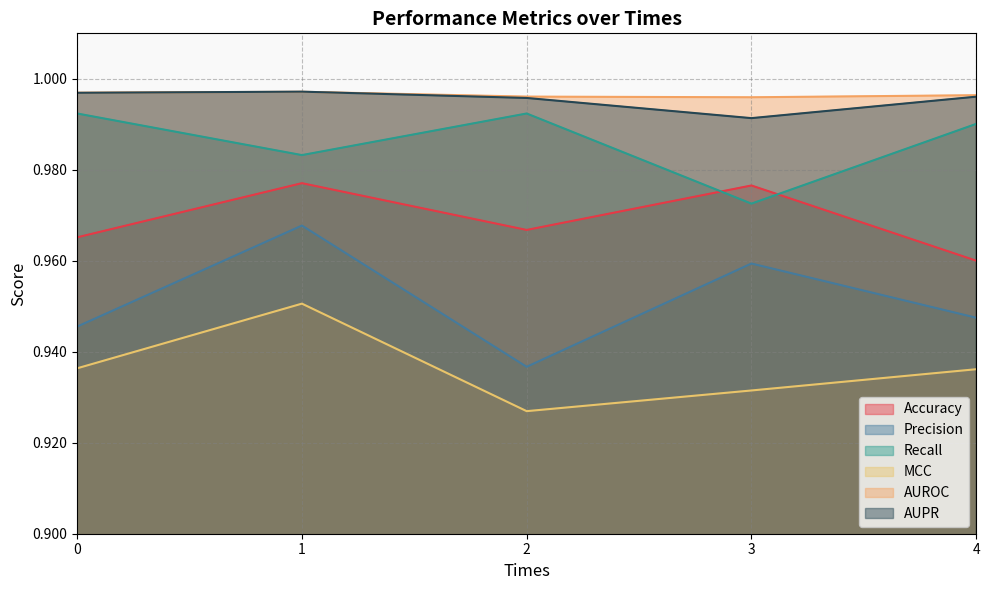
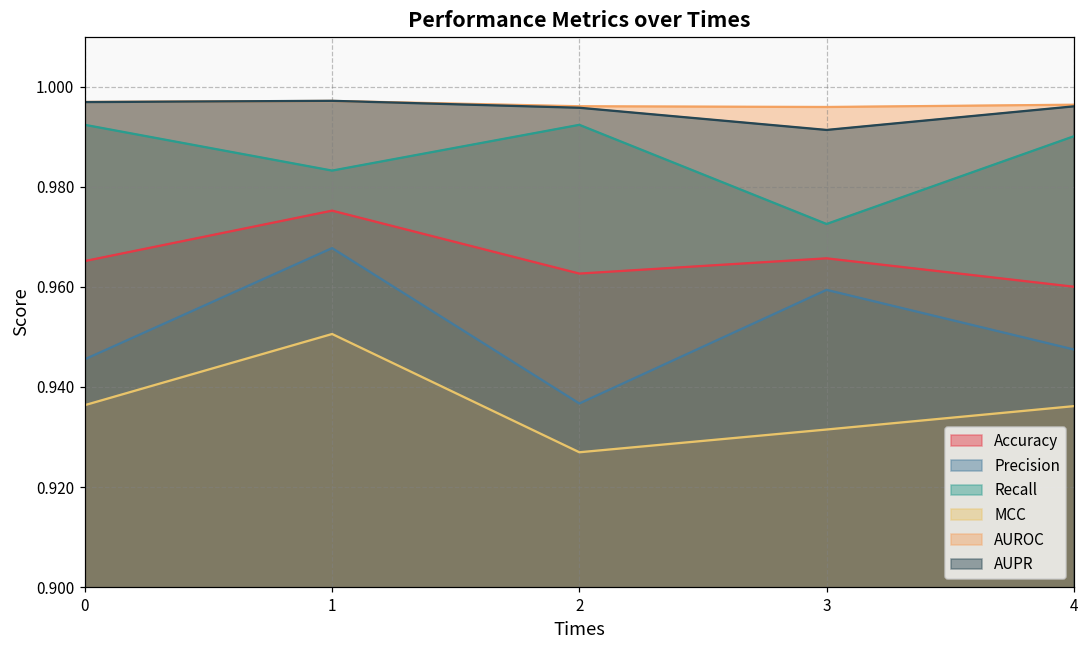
Accuracy, 1: 0.977 -> 0.975
Accuracy, 2: 0.967 -> 0.963
Accuracy, 3: 0.977 -> 0.966
